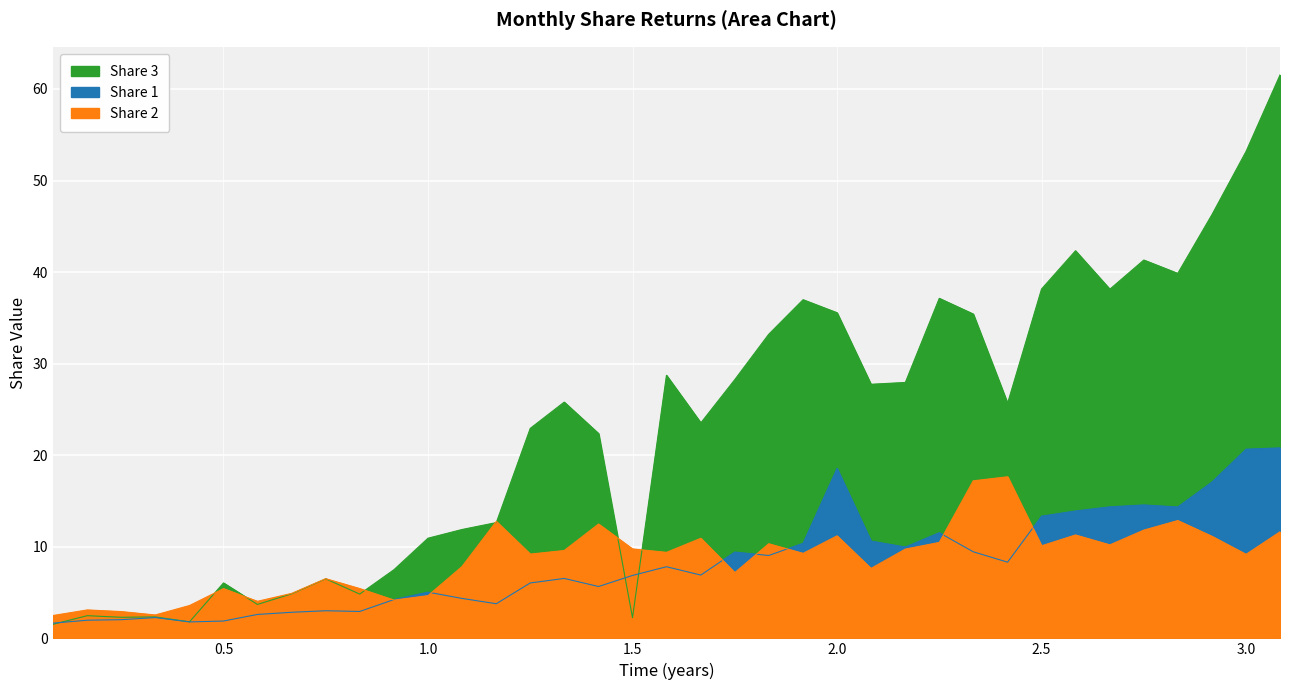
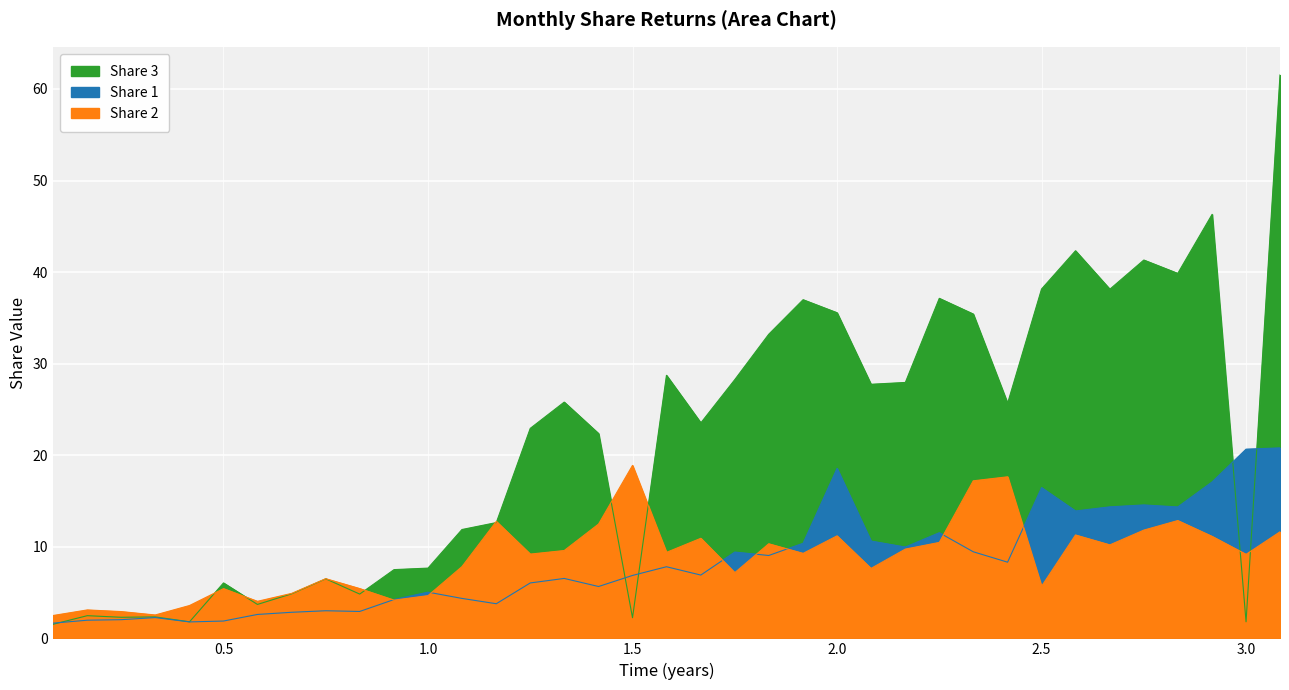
Share 3, 1.0: 11 -> 8
Share 2, 1.5: 10 -> 19
Share 1, 2.5: 13 -> 16
Share 2, 2.5: 10 -> 6
Share 3, 3.0: 53 -> 2
